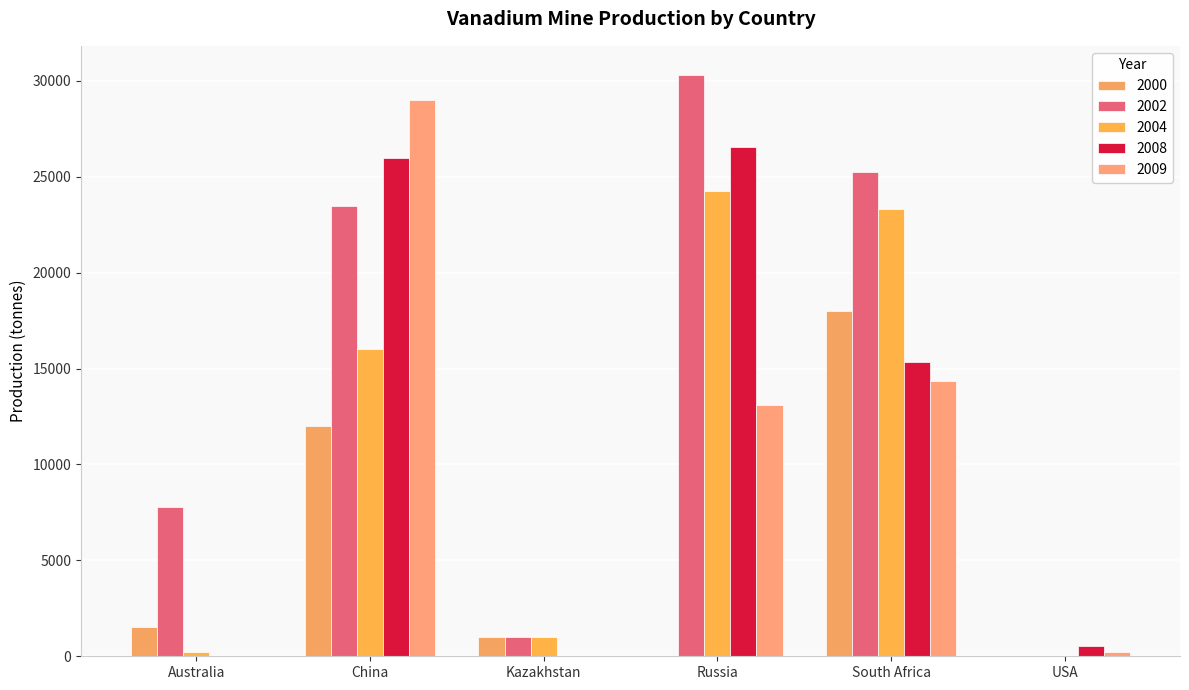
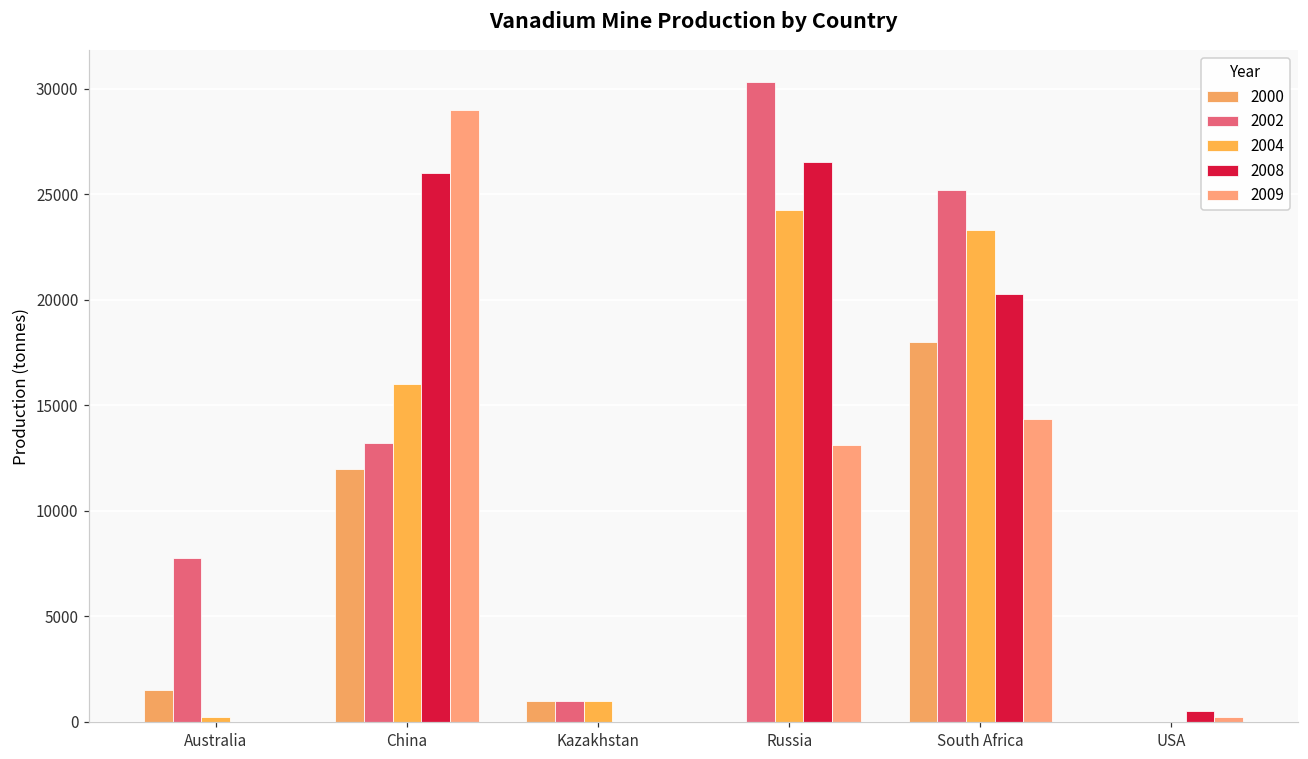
2002, China: 23500 -> 13200
2008, South Africa: 15400 -> 20300
